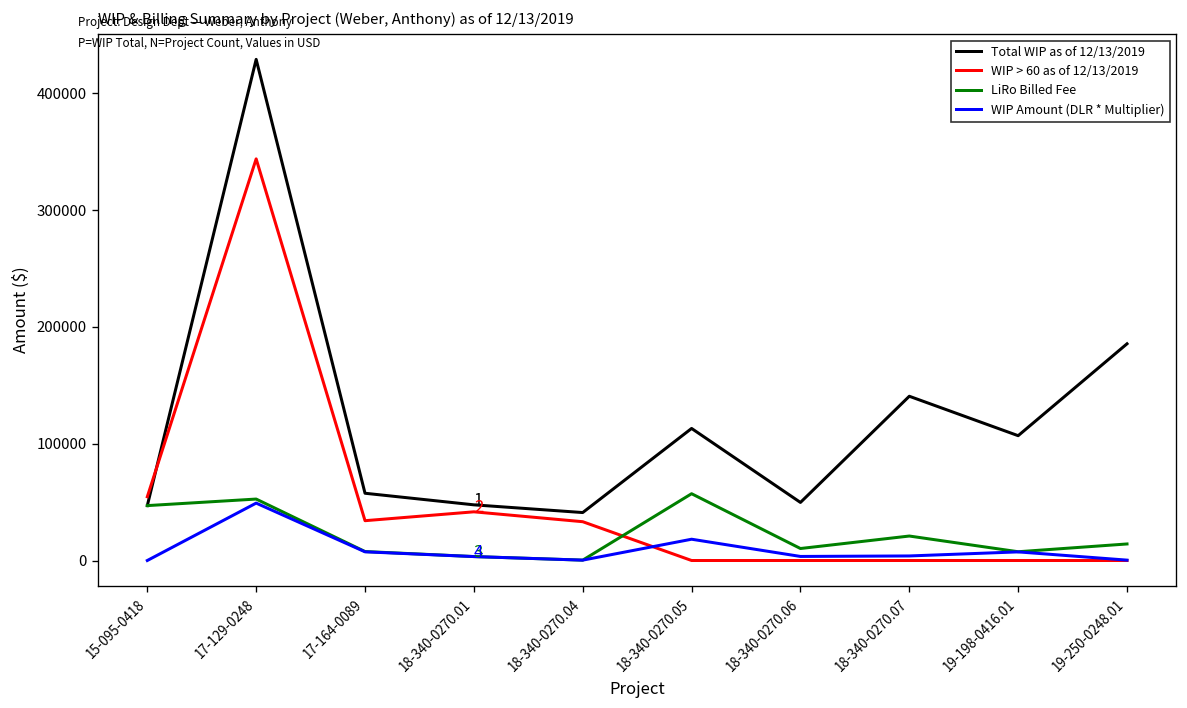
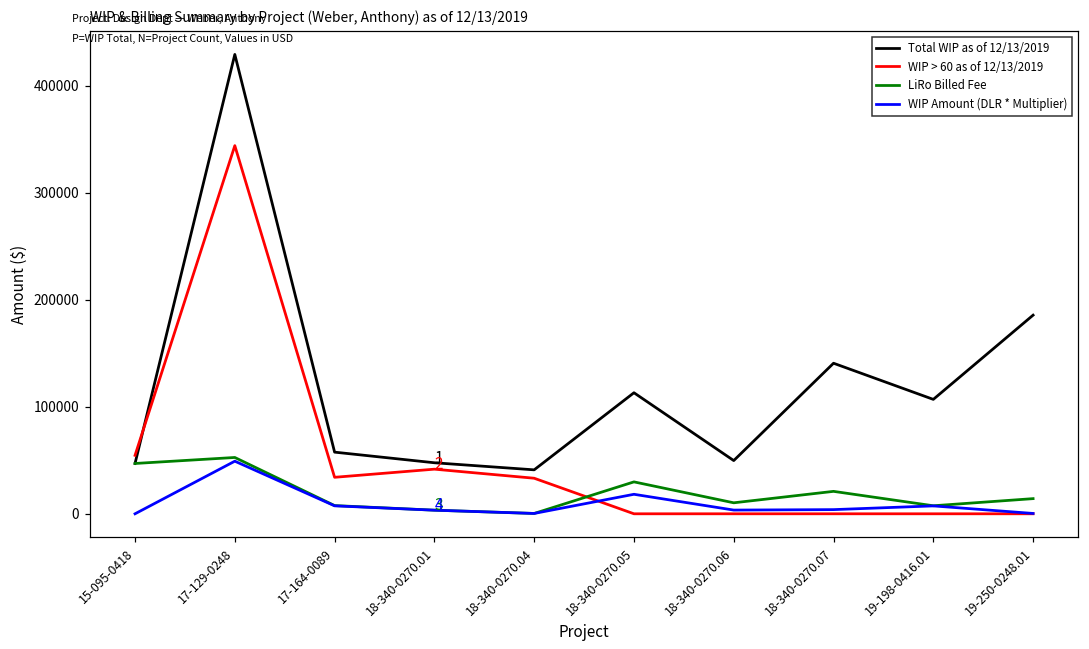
LiRo Billed Fee, 18-340-0270.05: 60000 -> 30000
